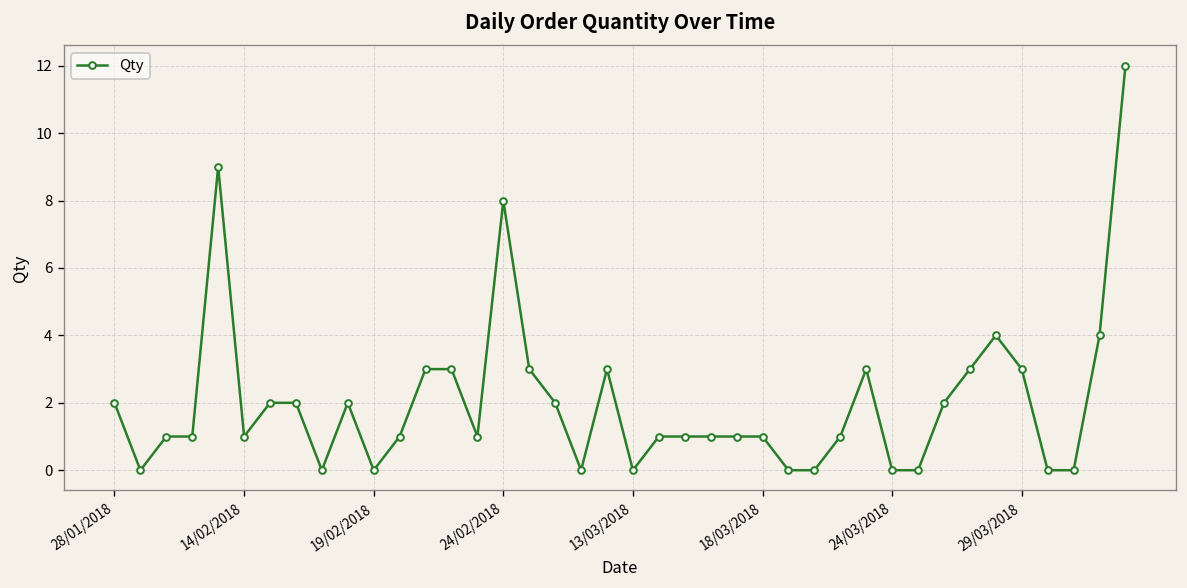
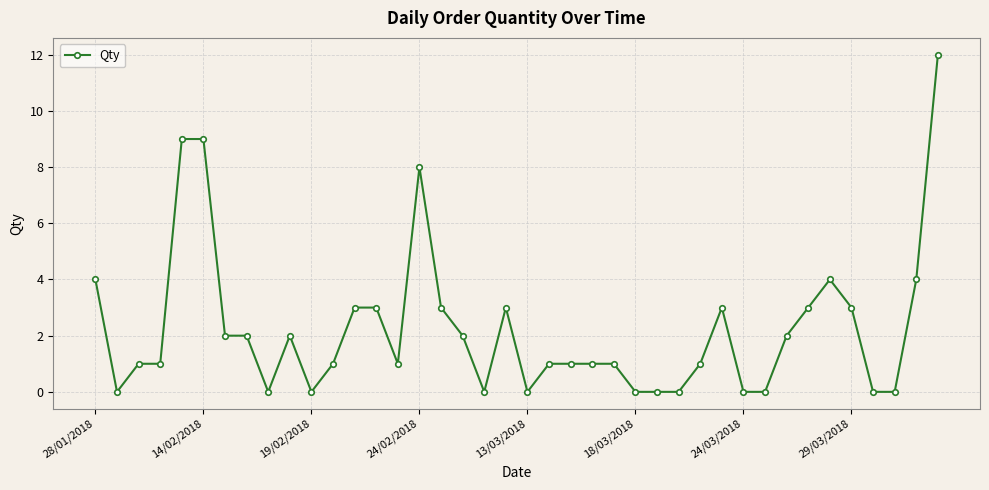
28/01/2018: 2 -> 4
14/02/2018: 1 -> 9
18/03/2018: 1 -> 0
